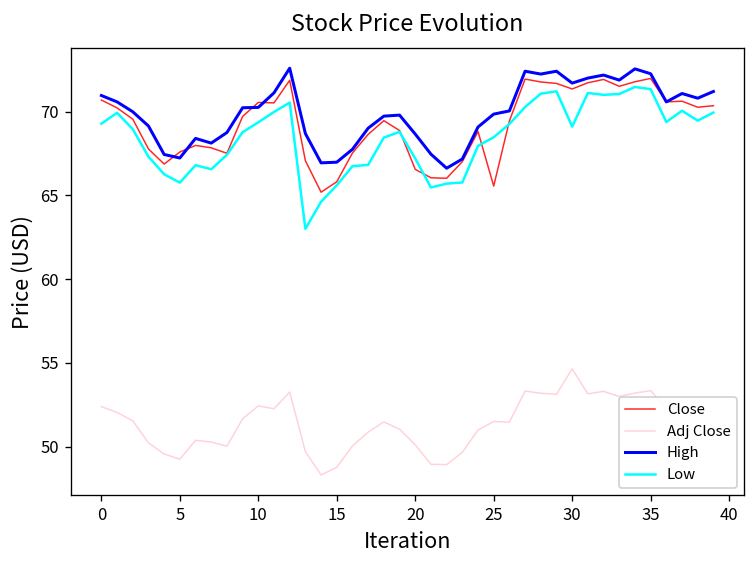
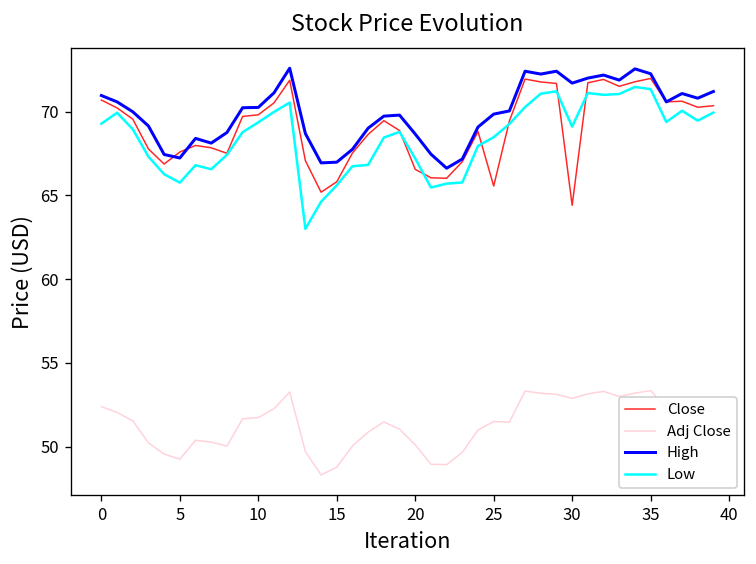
Close, 10: 70.5 -> 69.8
Adj Close, 10: 52.4 -> 51.7
Close, 30: 71.3 -> 64.4
Adj Close, 30: 54.6 -> 52.9
